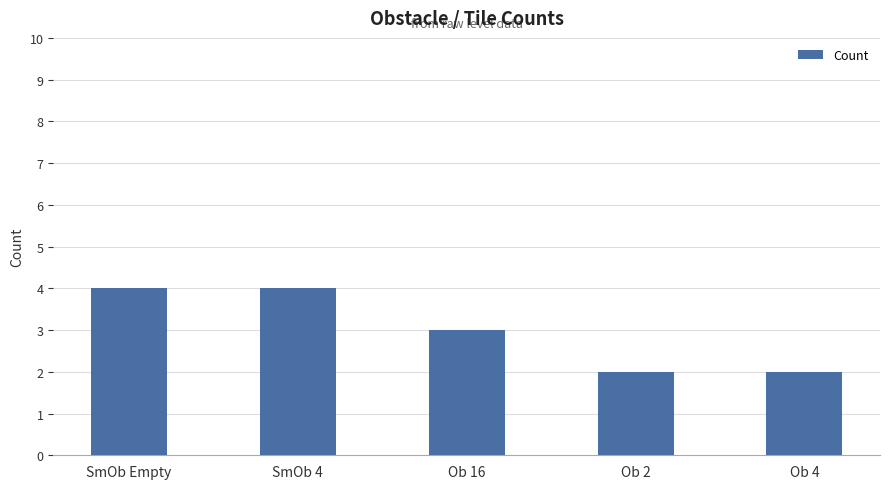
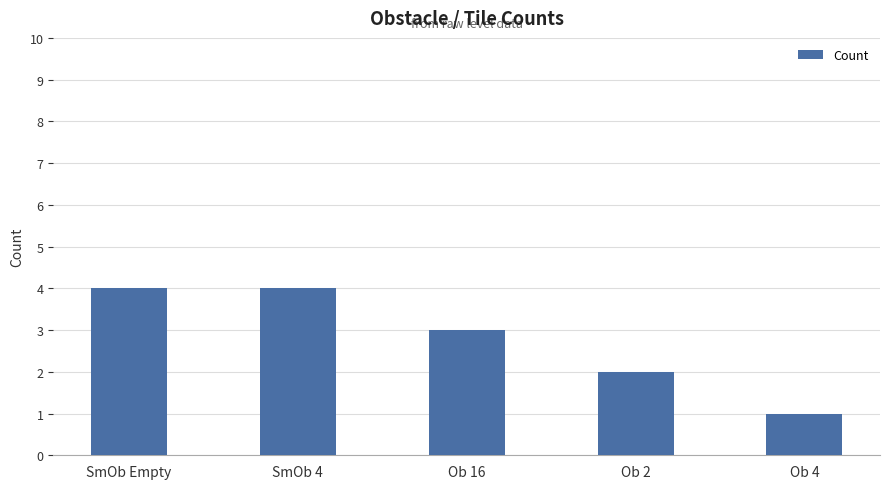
Ob 4: 2 -> 1
